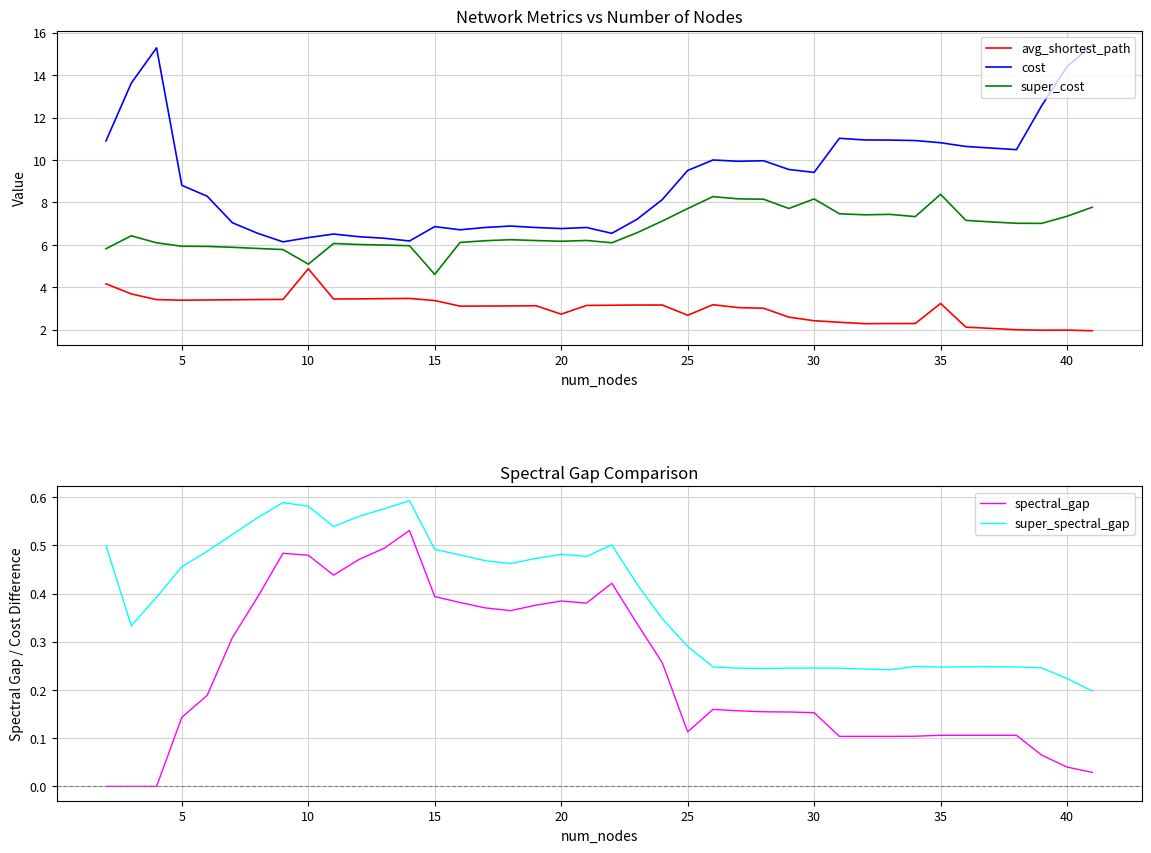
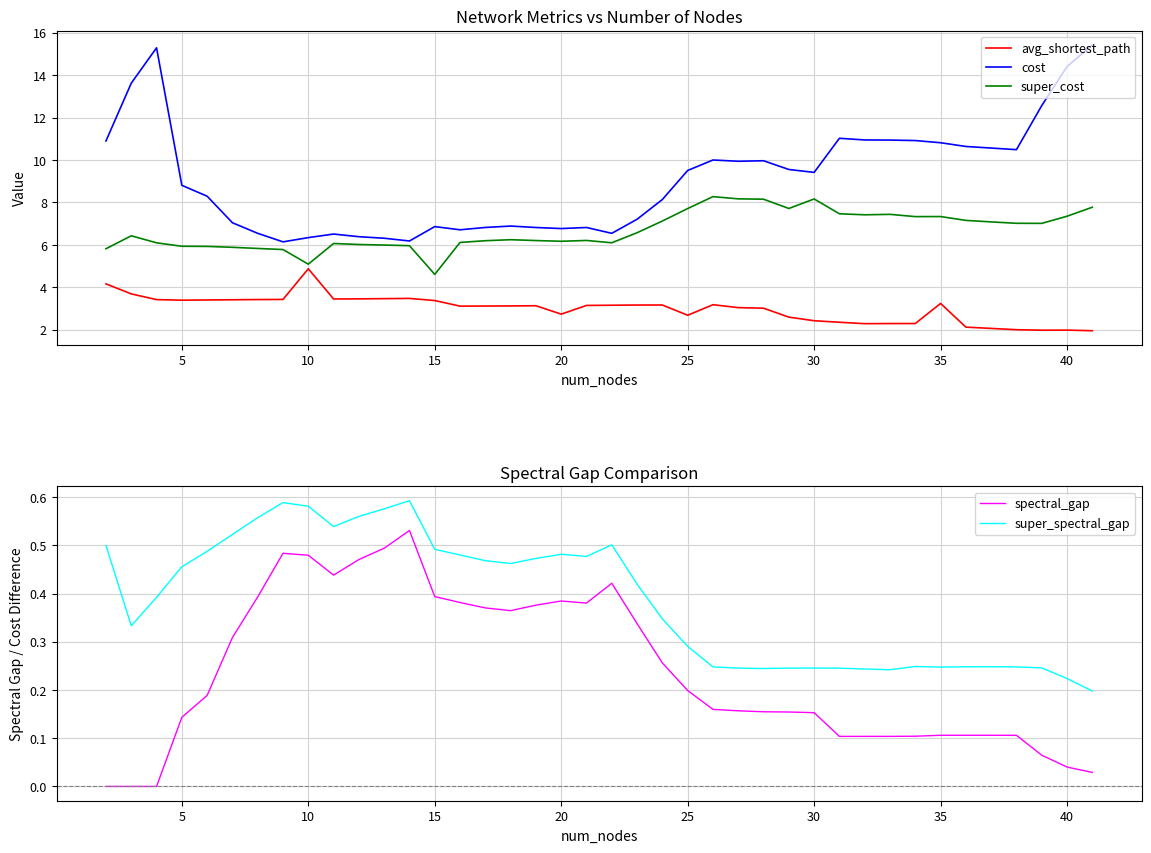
Network Metrics vs Number of Nodes, super_cost, 35: 8.4 -> 7.3
Spectral Gap Comparison, spectral_gap, 25: 0.11 -> 0.20
